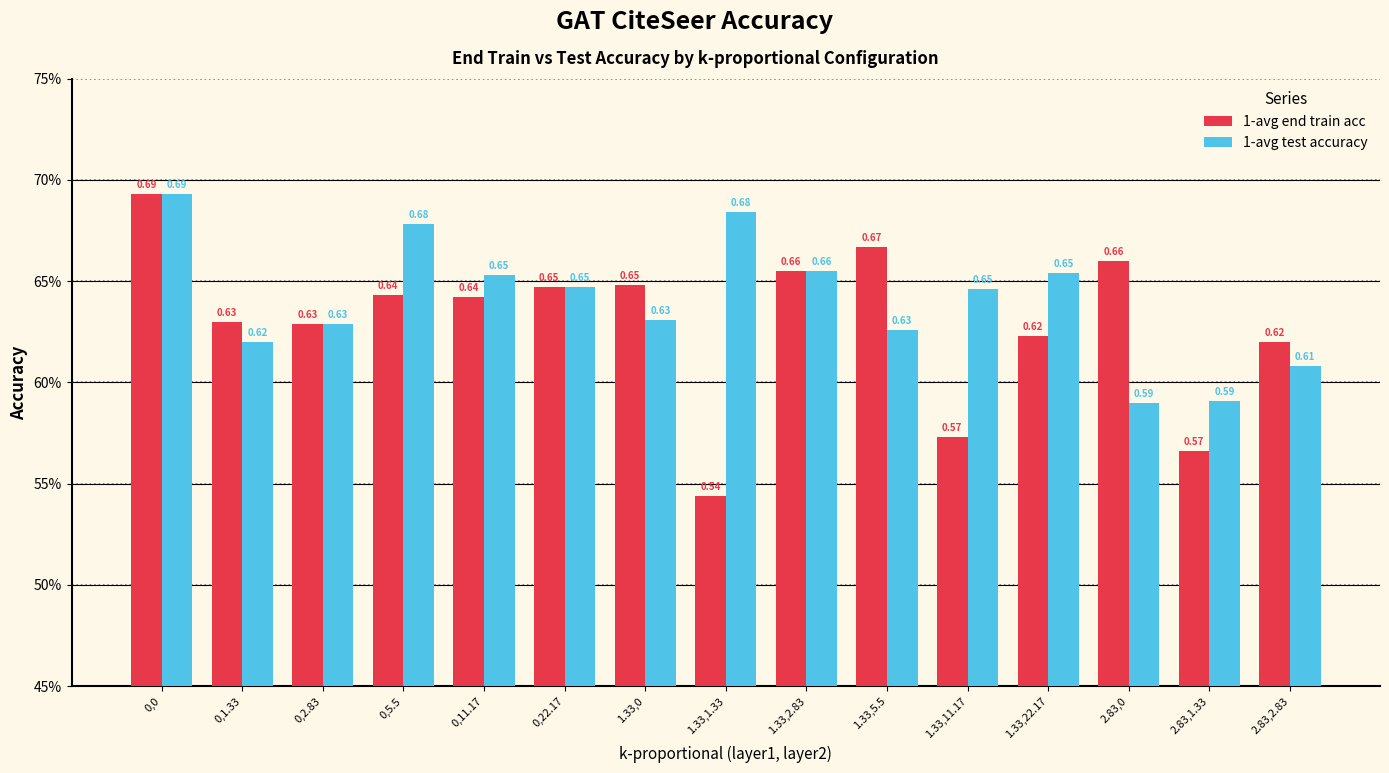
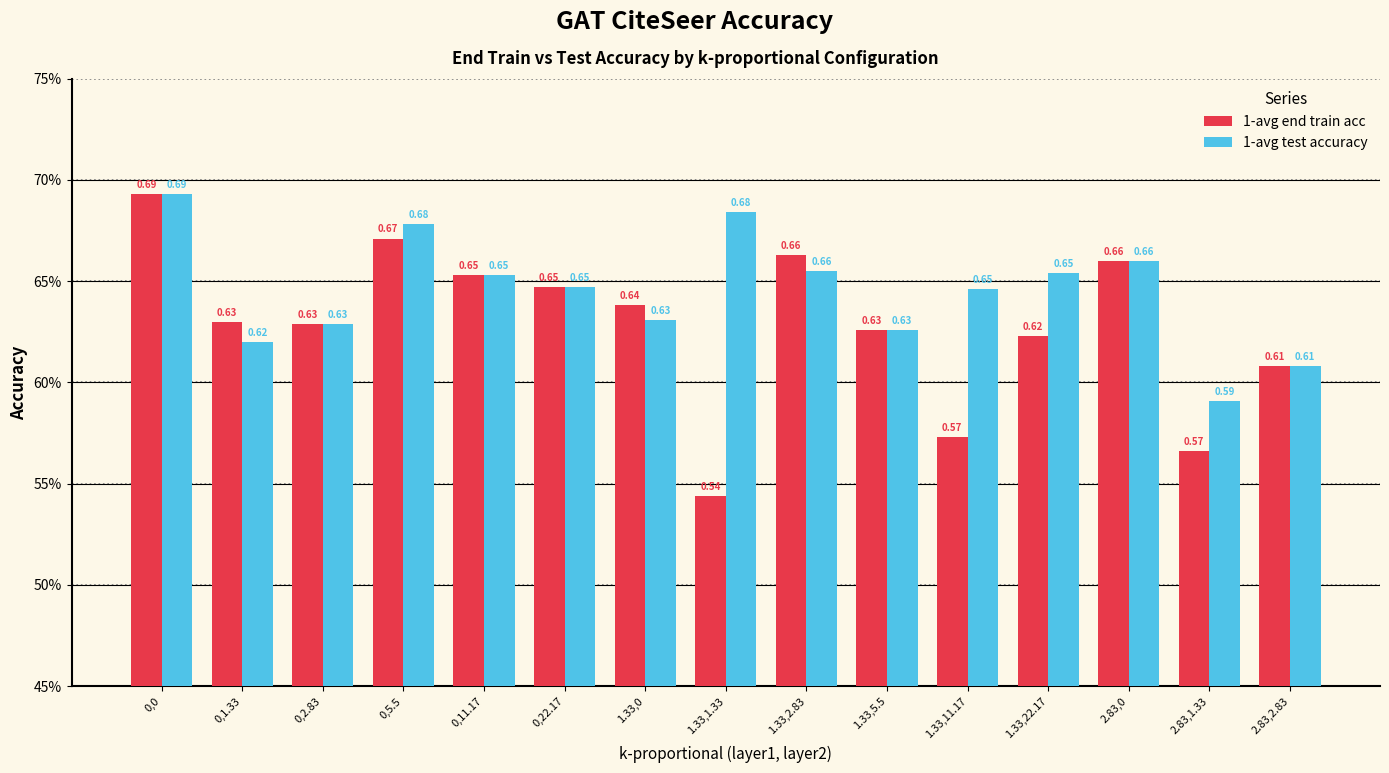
1-avg end train acc, 0,5.5: 0.64 -> 0.67
1-avg end train acc, 0,11.17: 0.64 -> 0.65
1-avg end train acc, 1.33,0: 0.65 -> 0.64
1-avg end train acc, 1.33,2.83: 65.5% -> 66.3%
1-avg end train acc, 1.33,5.5: 0.67 -> 0.63
1-avg test accuracy, 2.83,0: 0.59 -> 0.66
1-avg end train acc, 2.83,2.83: 0.62 -> 0.61
